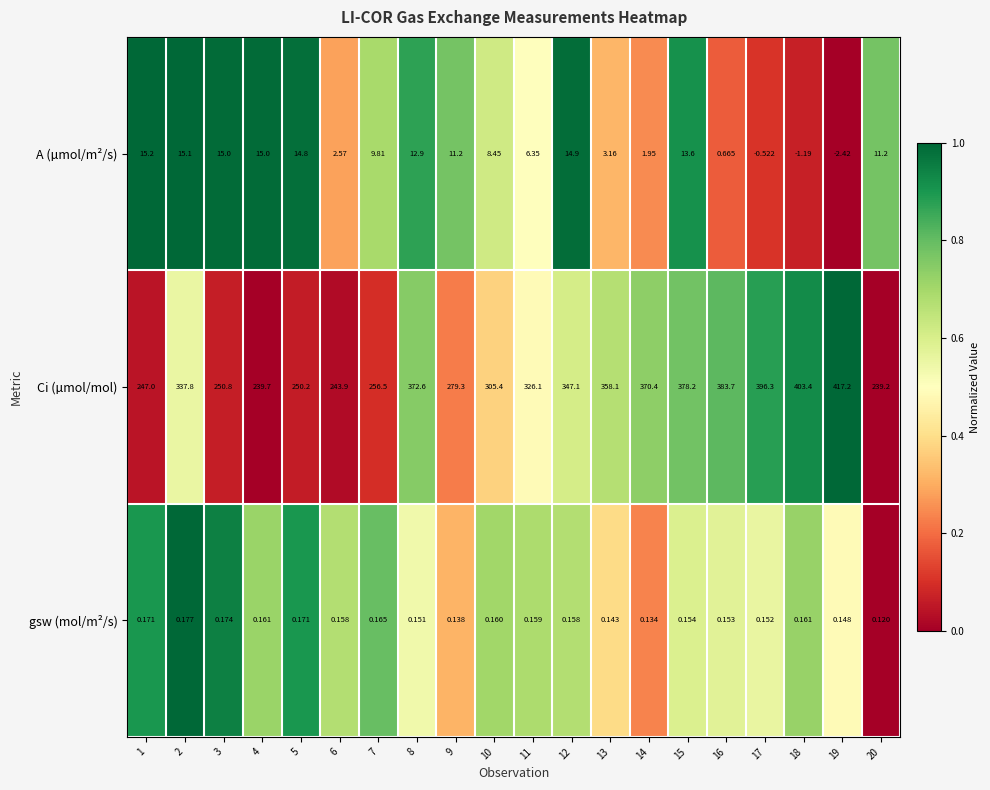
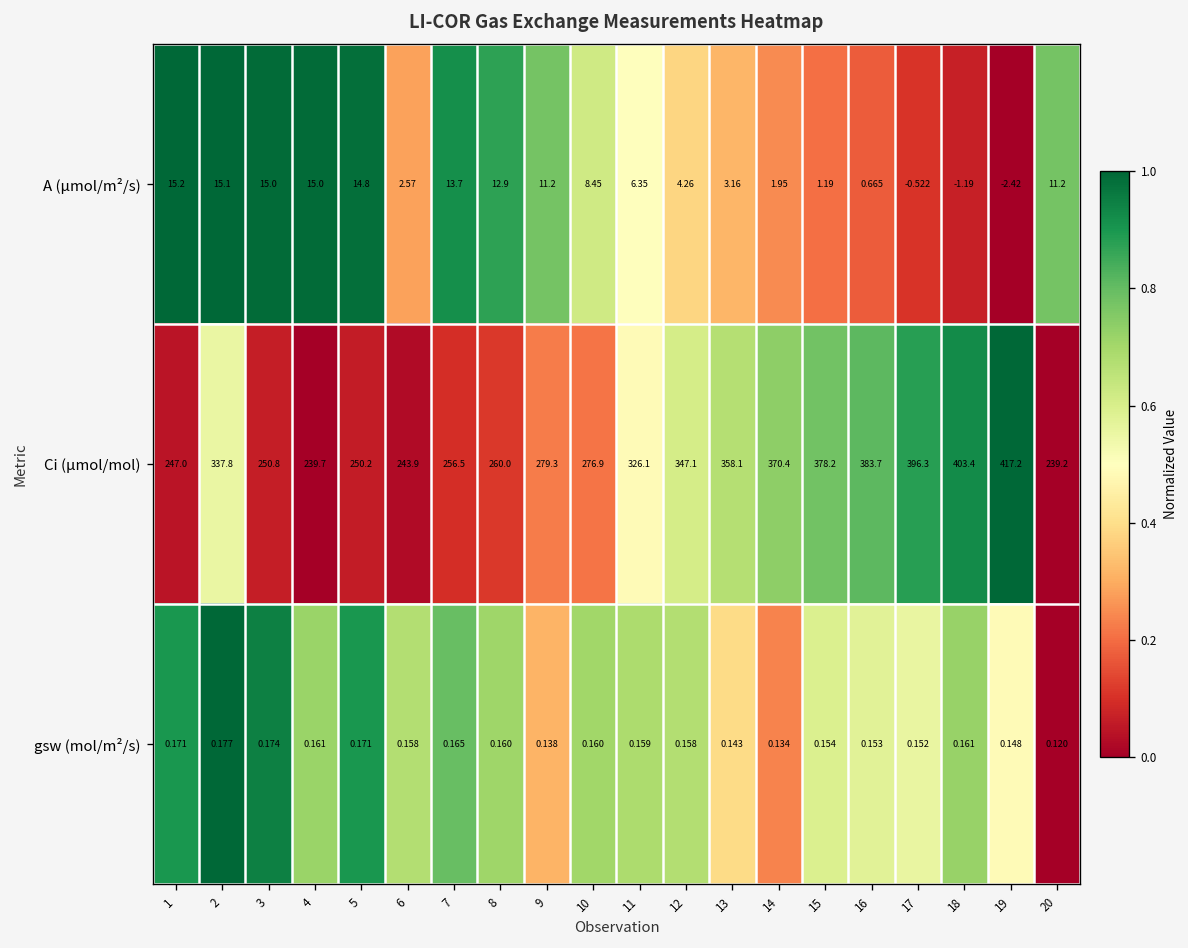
A (µmol/m²/s), 7: 9.81 -> 13.7
A (µmol/m²/s), 12: 14.9 -> 4.26
A (µmol/m²/s), 15: 13.6 -> 1.19
Ci (µmol/mol), 8: 372.6 -> 260.0
Ci (µmol/mol), 10: 305.4 -> 276.9
gsw (mol/m²/s), 8: 0.151 -> 0.160
